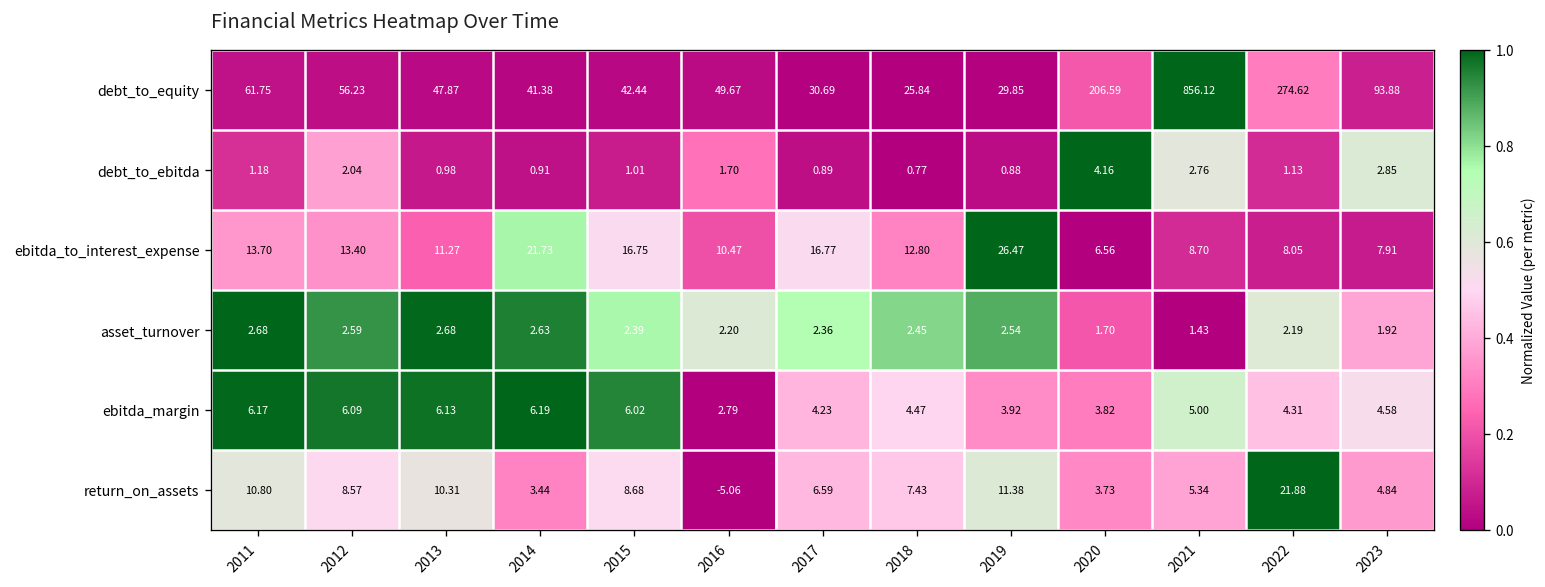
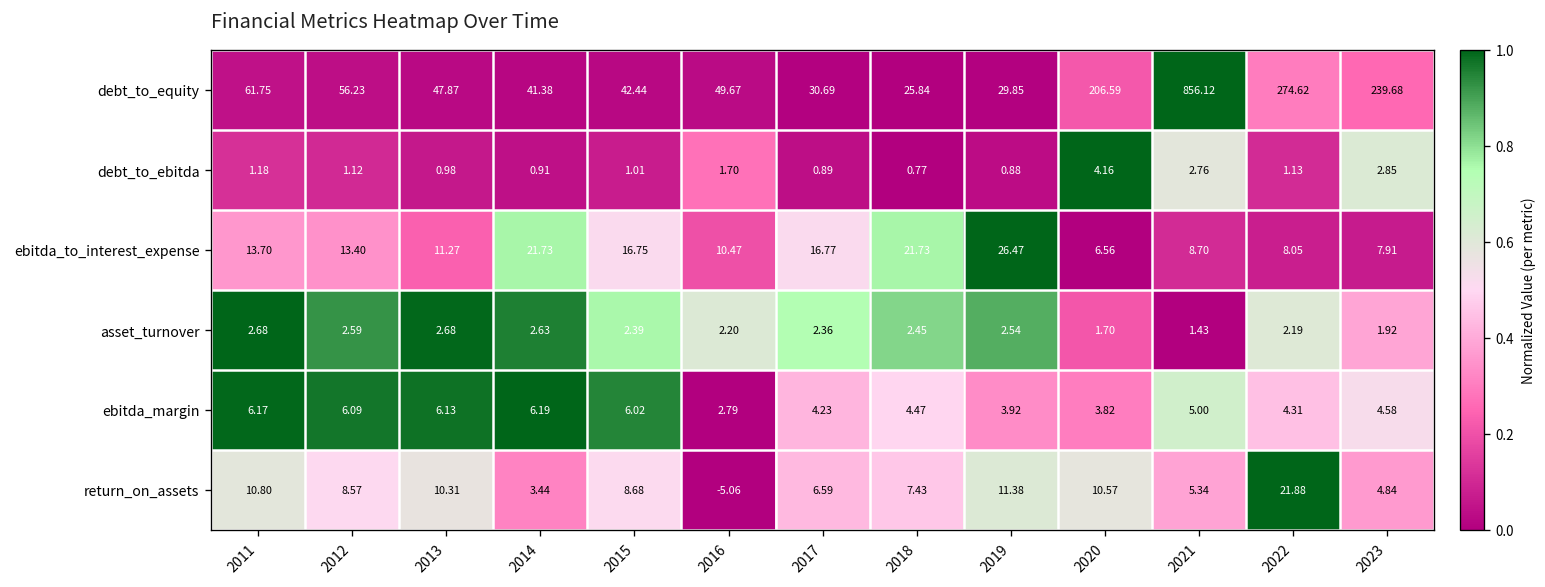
debt_to_equity, 2023: 93.88 -> 239.68
debt_to_ebitda, 2012: 2.04 -> 1.12
ebitda_to_interest_expense, 2018: 12.80 -> 21.73
return_on_assets, 2020: 3.73 -> 10.57
